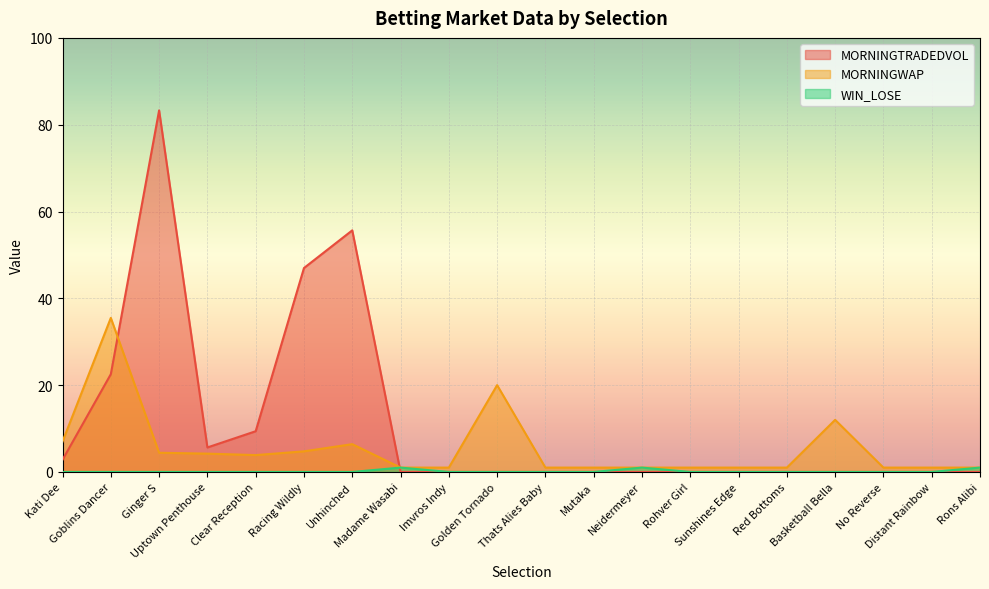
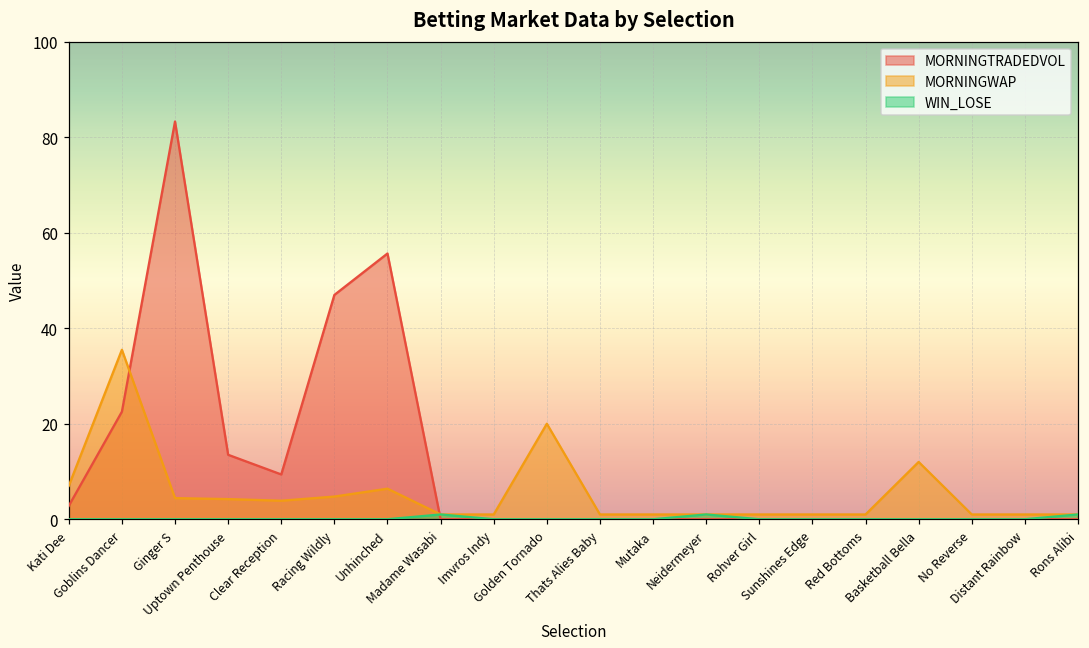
MORNINGTRADEDVOL, Uptown Penthouse: 6 -> 14
